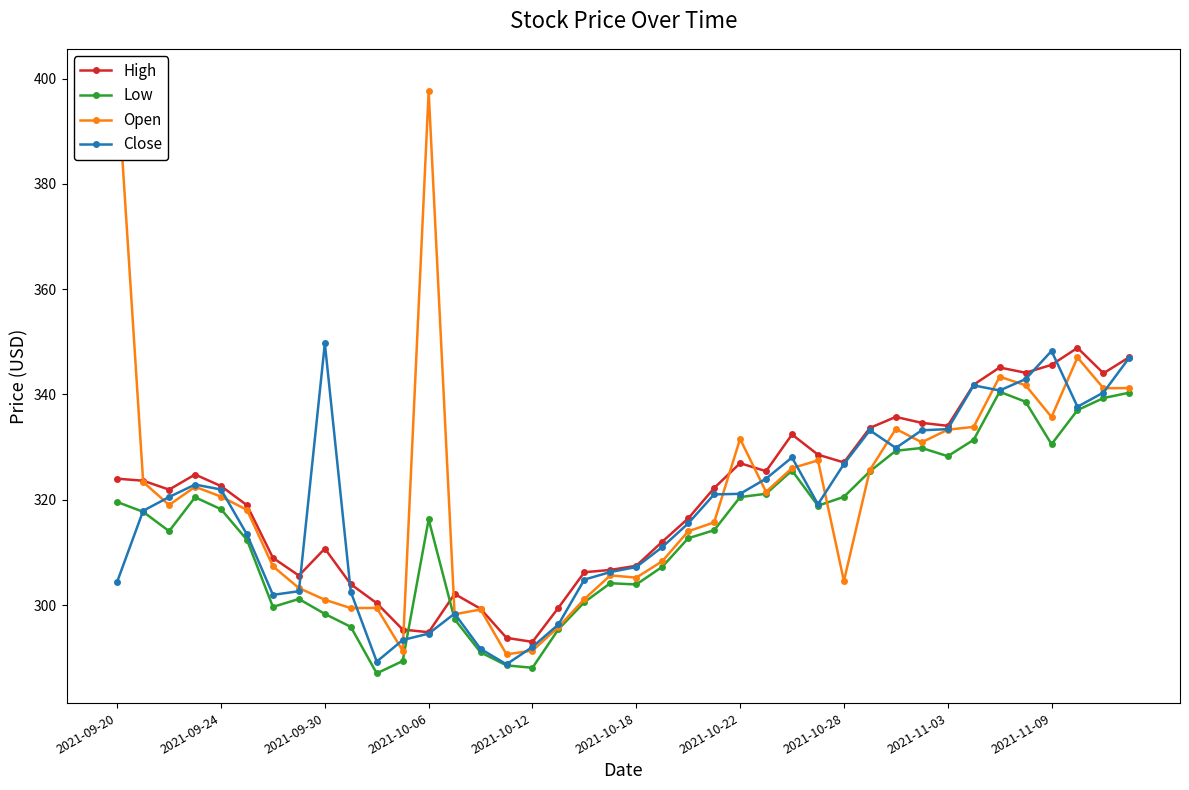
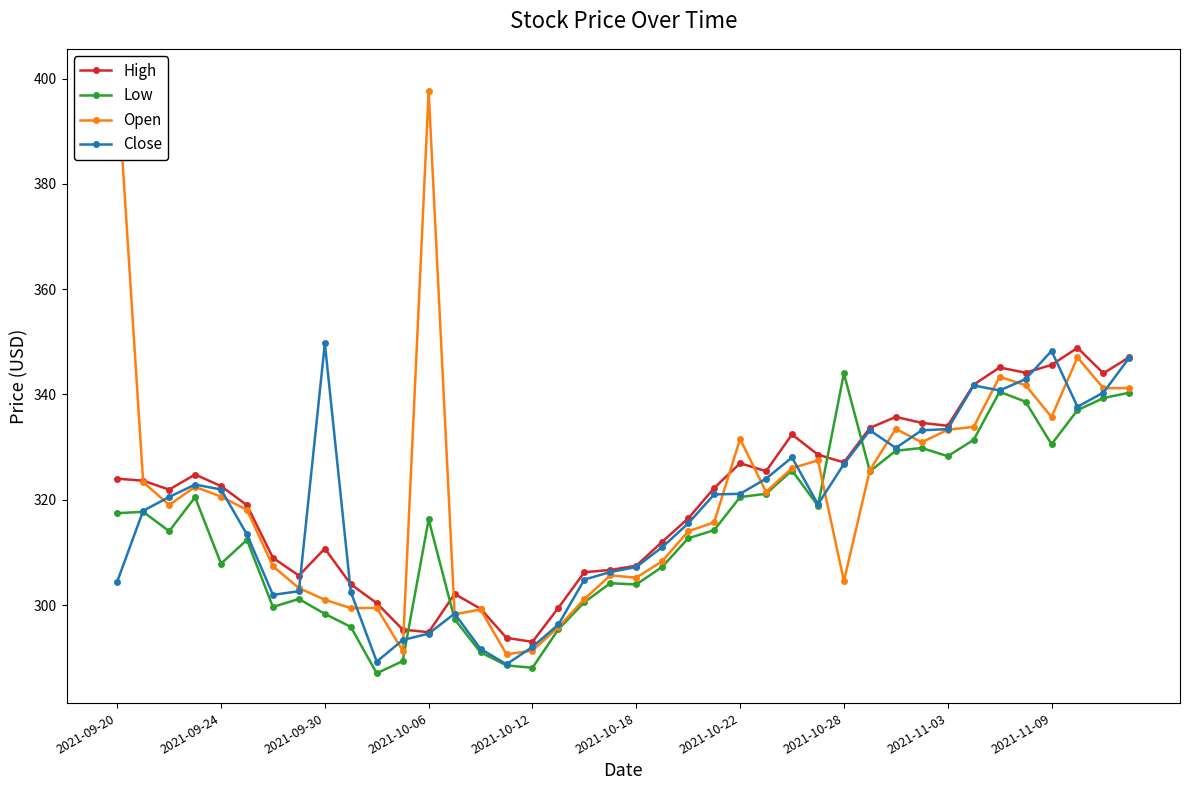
Low, 2021-09-20: 320 -> 317
Low, 2021-09-24: 318 -> 308
Low, 2021-10-28: 321 -> 344
